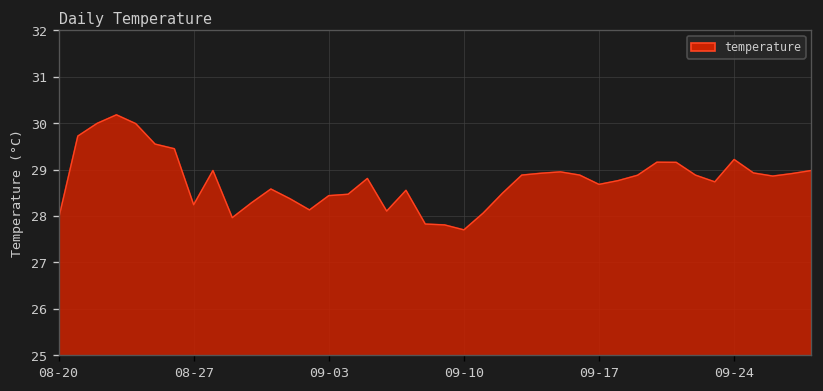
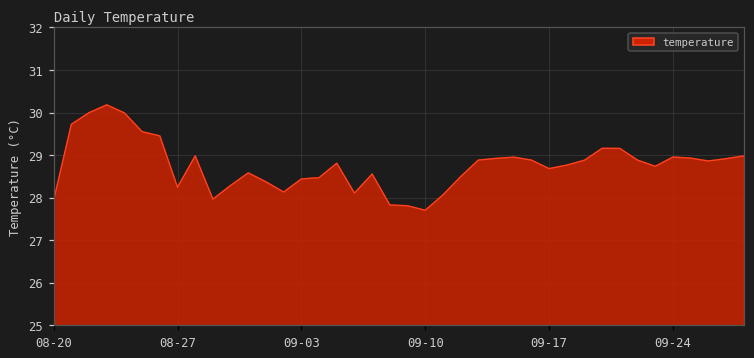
09-24: 29.2 -> 29.0
